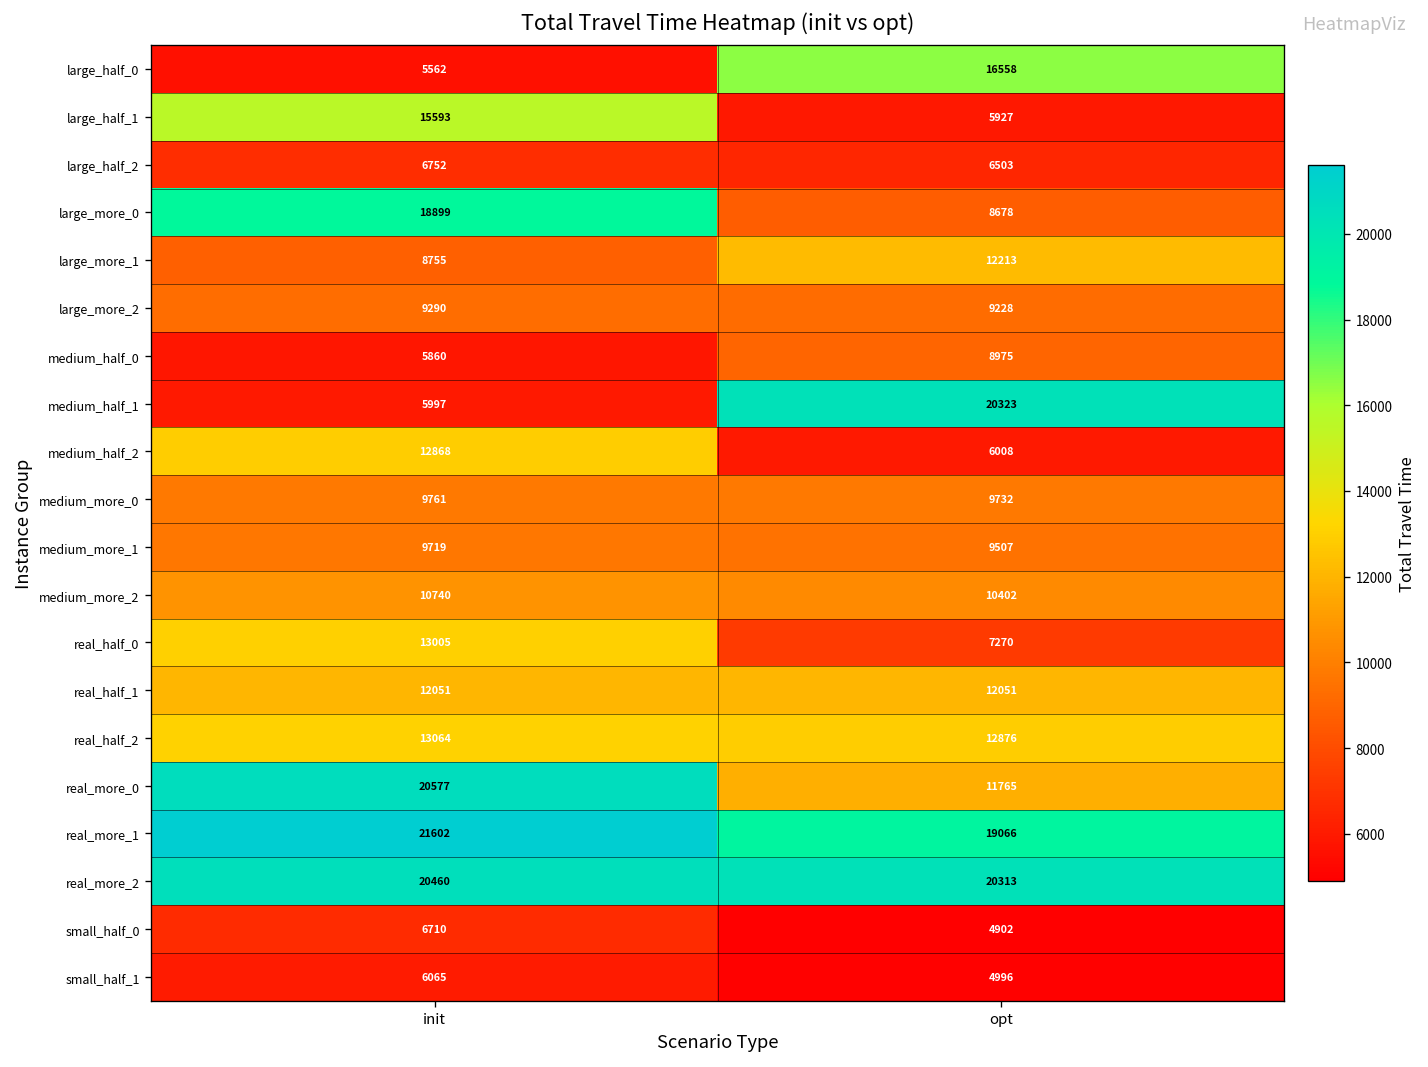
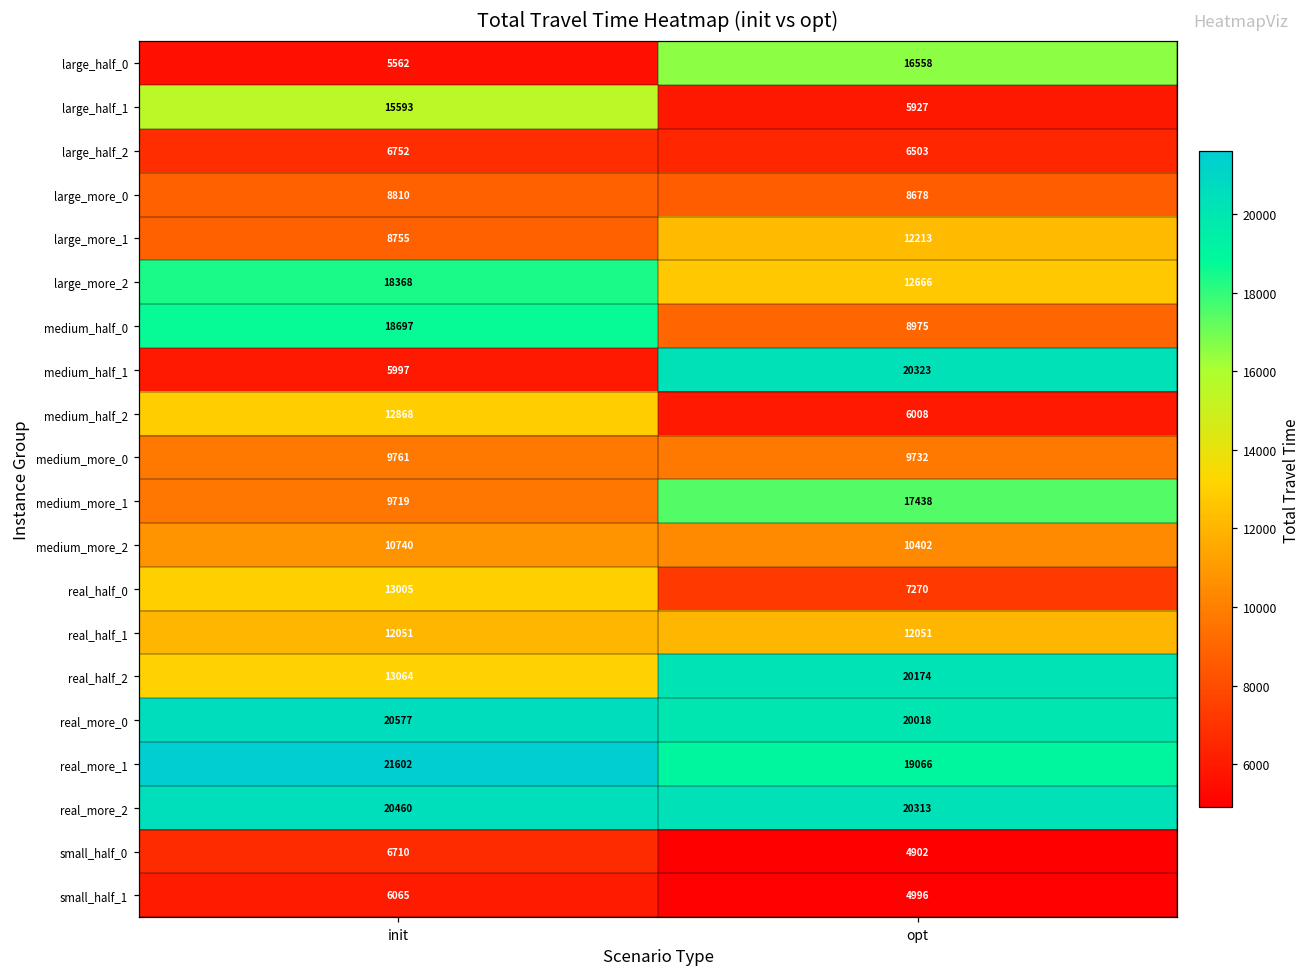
large_more_0, init: 18899 -> 8810
large_more_2, init: 9290 -> 18368
large_more_2, opt: 9228 -> 12666
medium_half_0, init: 5860 -> 18697
medium_more_1, opt: 9507 -> 17438
real_half_2, opt: 12876 -> 20174
real_more_0, opt: 11765 -> 20018
